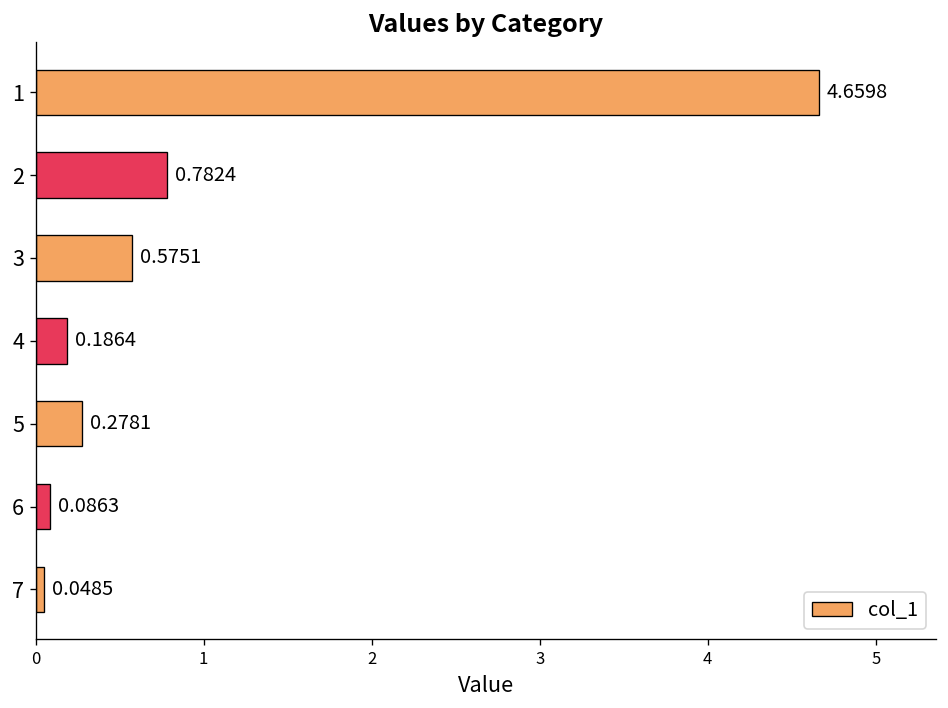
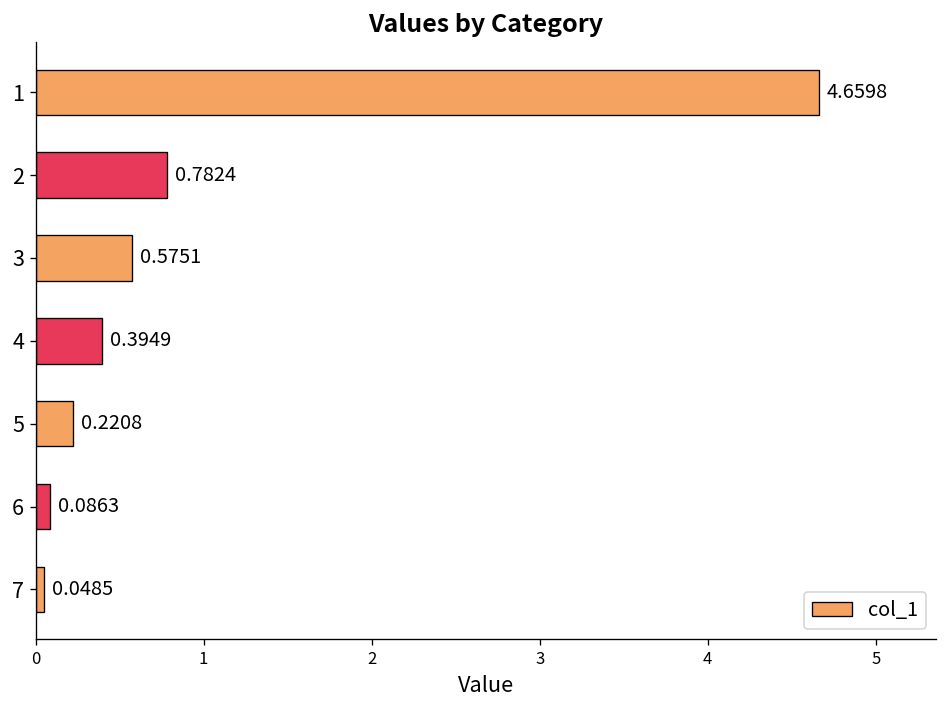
4: 0.1864 -> 0.3949
5: 0.2781 -> 0.2208
